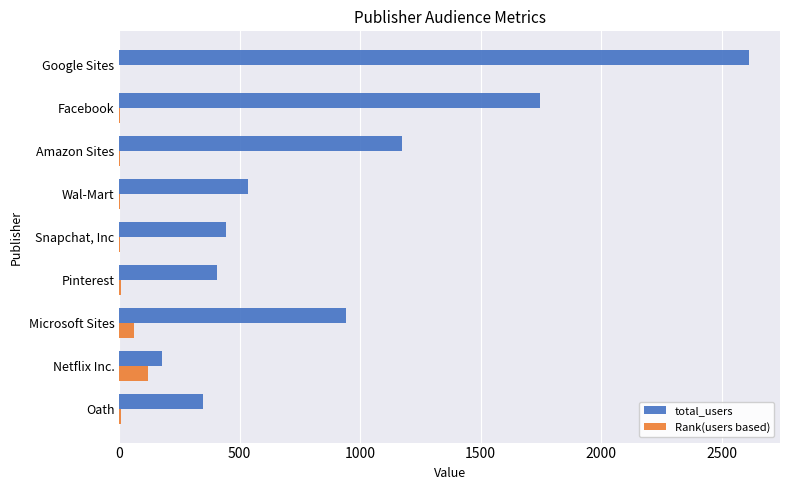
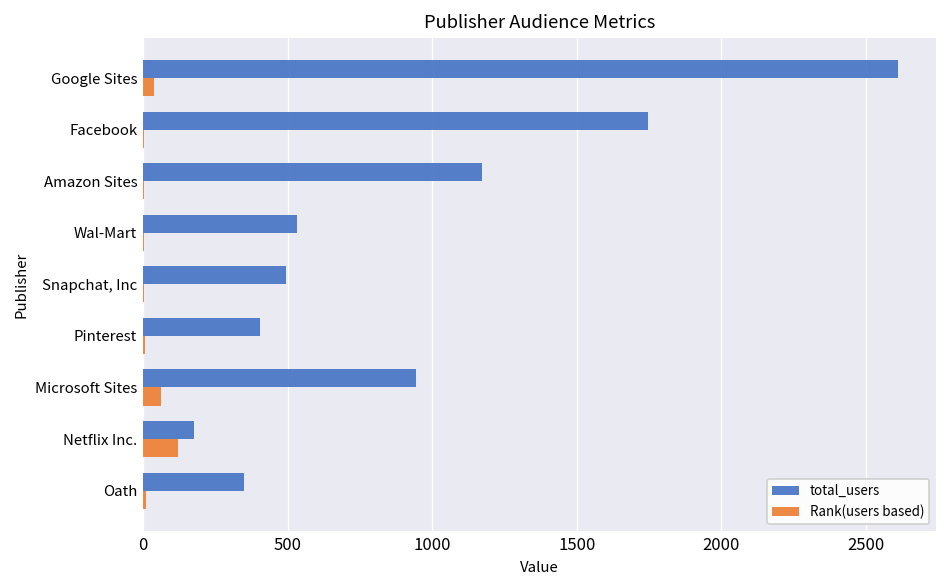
Rank(users based), Google Sites: 0 -> 40
total_users, Snapchat, Inc: 440 -> 490
